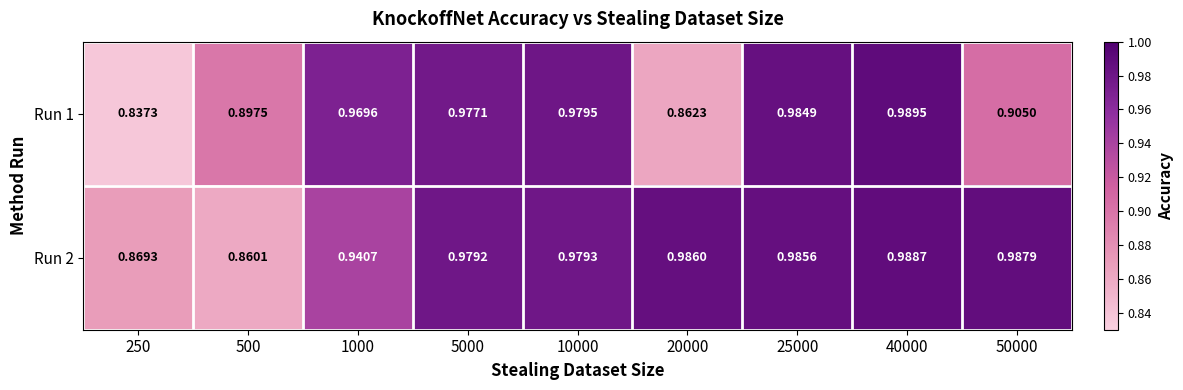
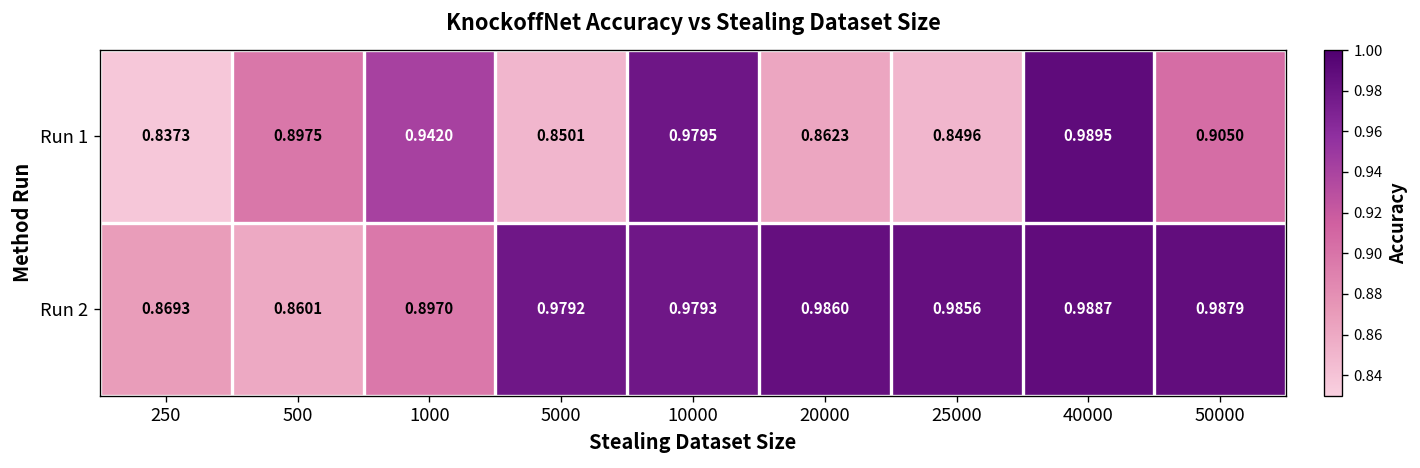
Run 1, 1000: 0.9696 -> 0.9420
Run 1, 5000: 0.9771 -> 0.8501
Run 1, 25000: 0.9849 -> 0.8496
Run 2, 1000: 0.9407 -> 0.8970
